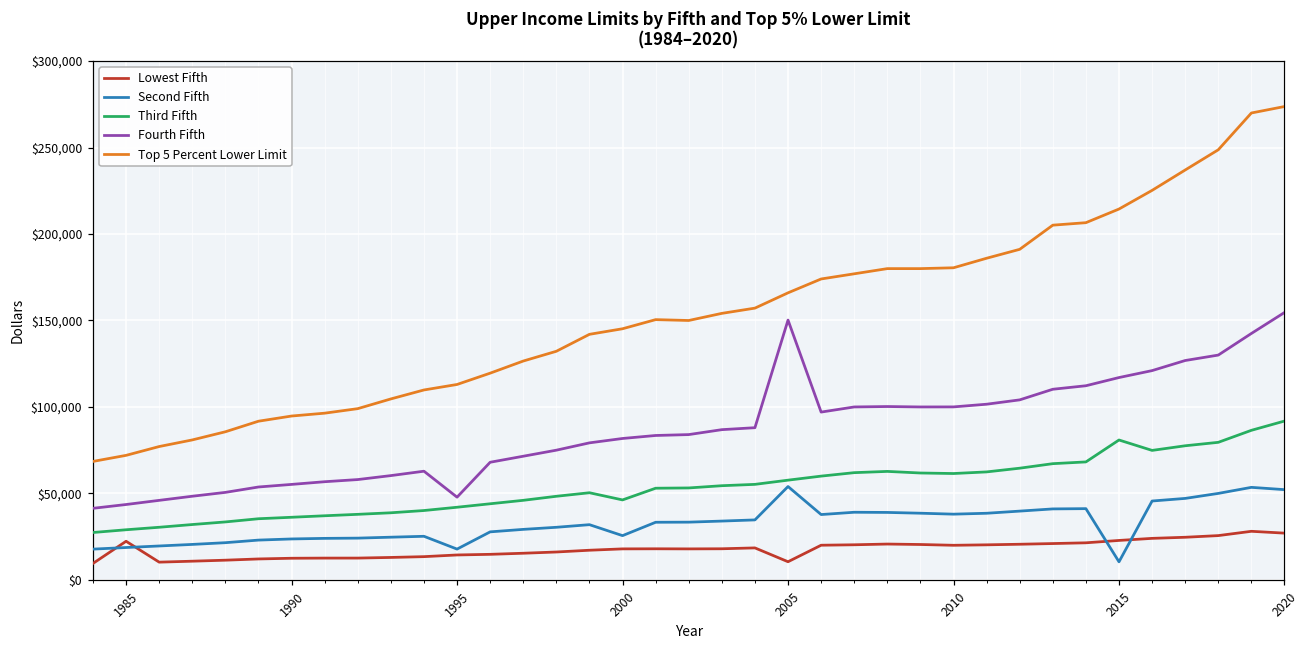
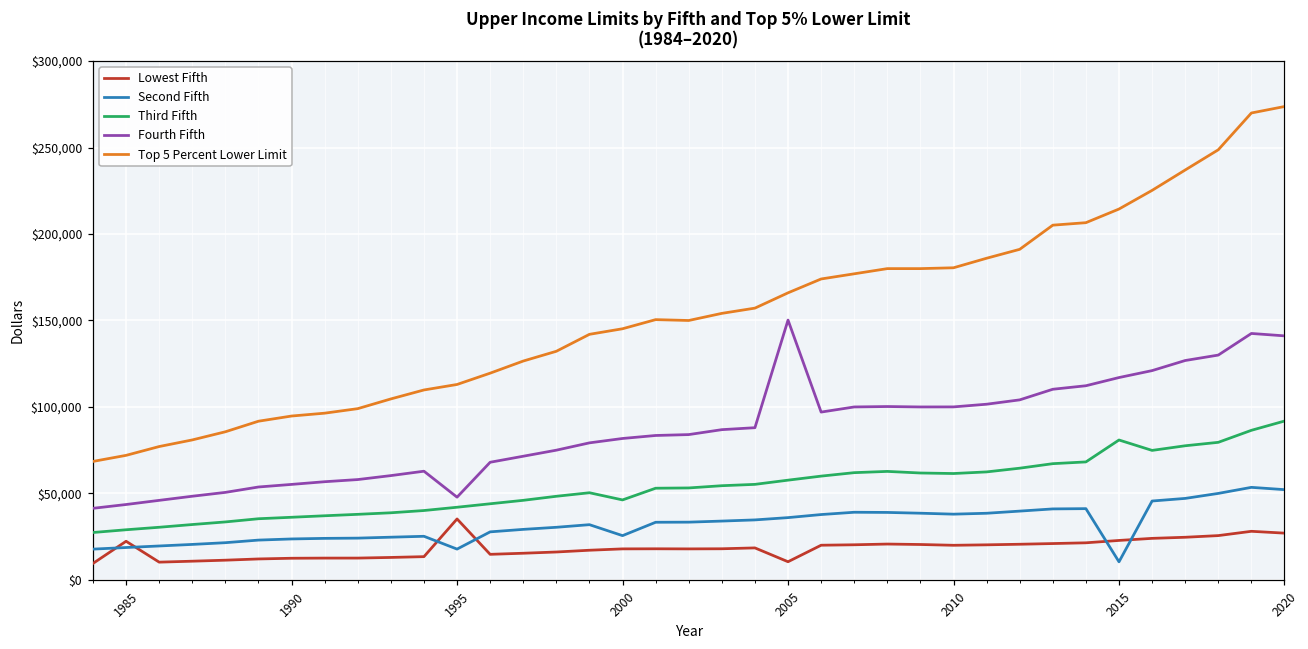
Lowest Fifth, 1995: $14,000 -> $35,000
Second Fifth, 2005: $54,000 -> $36,000
Fourth Fifth, 2020: $155,000 -> $141,000
